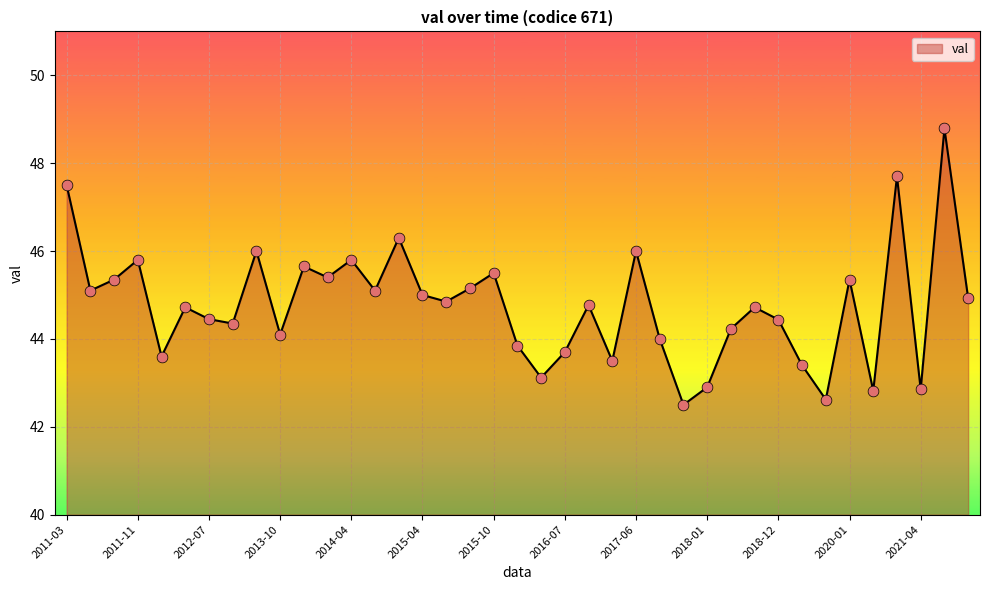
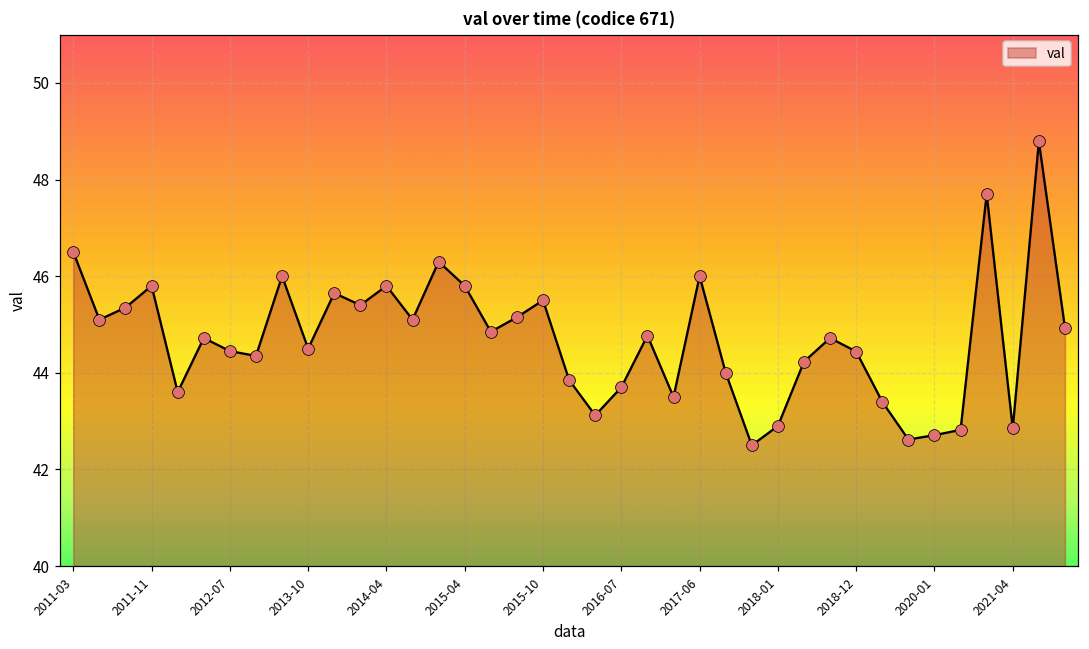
2011-03: 47.5 -> 46.5
2013-10: 44.1 -> 44.5
2015-04: 45.0 -> 45.8
2020-01: 45.4 -> 42.7
